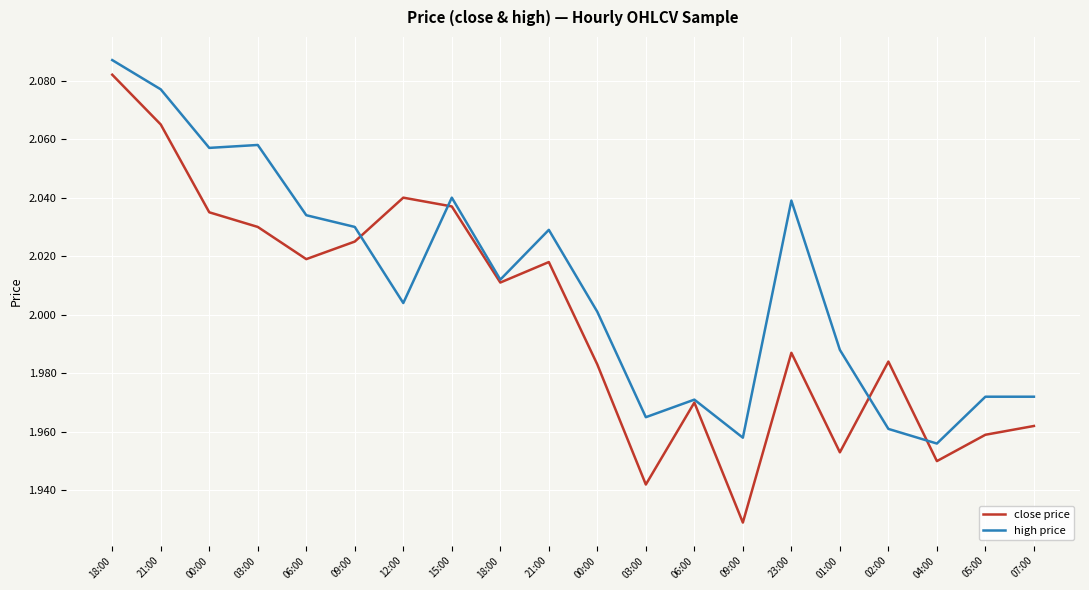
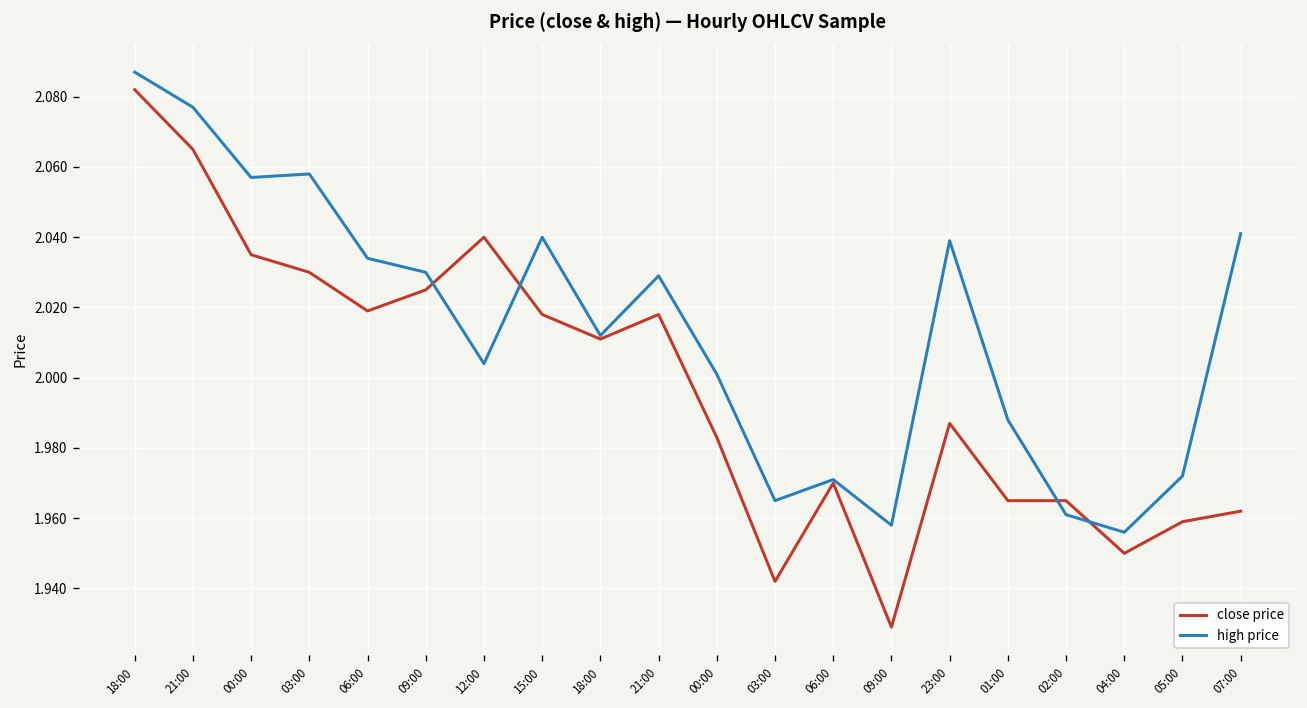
close price, 15:00: 2.037 -> 2.018
close price, 01:00: 1.953 -> 1.965
close price, 02:00: 1.984 -> 1.965
high price, 07:00: 1.972 -> 2.041
